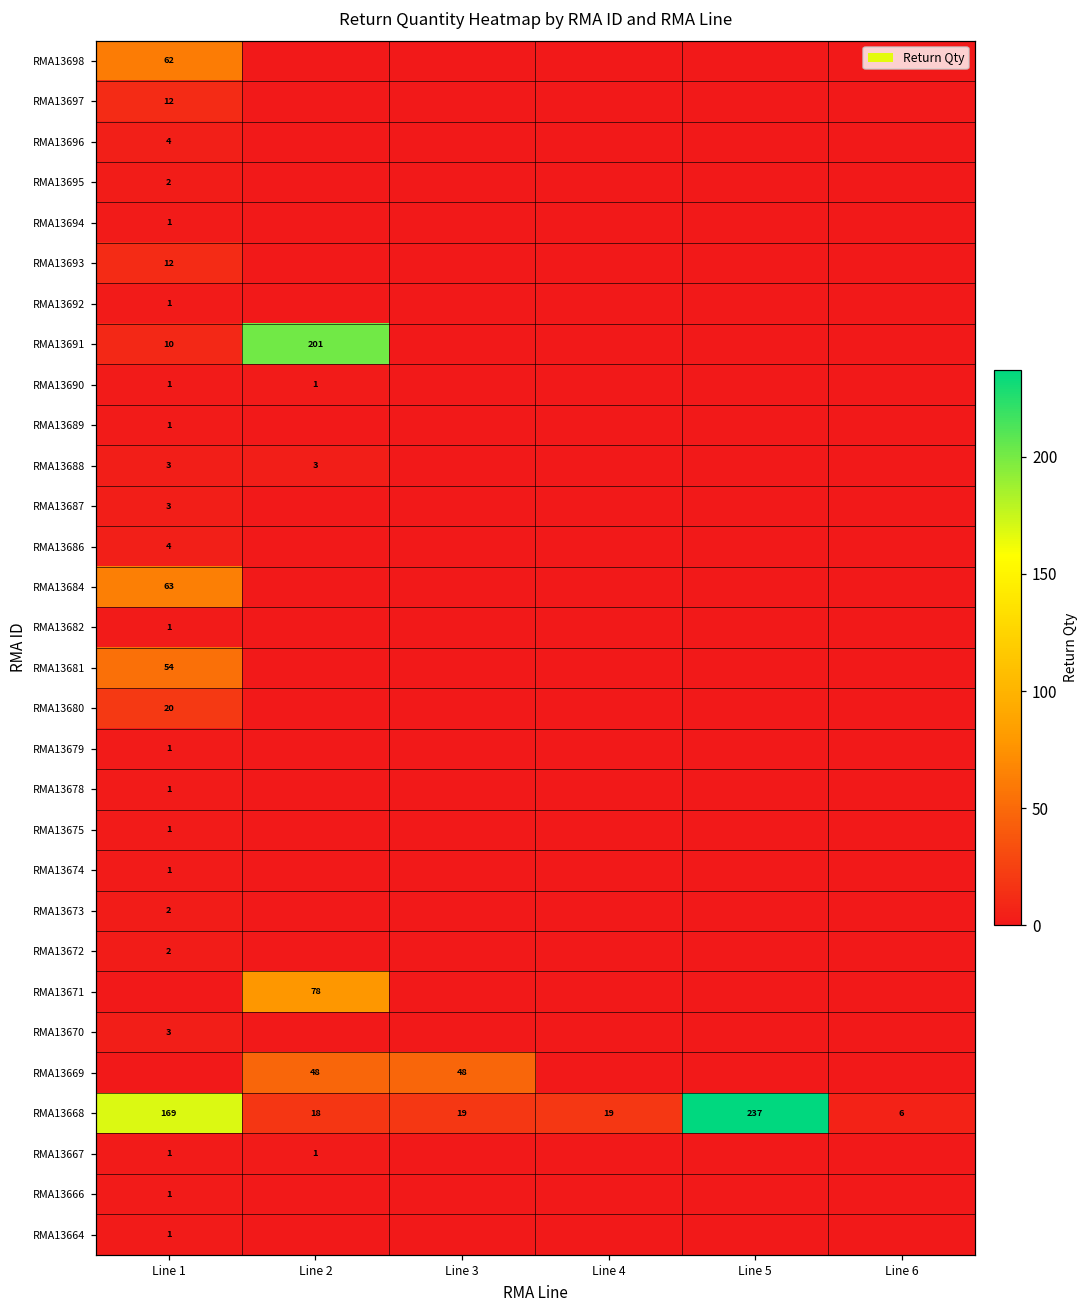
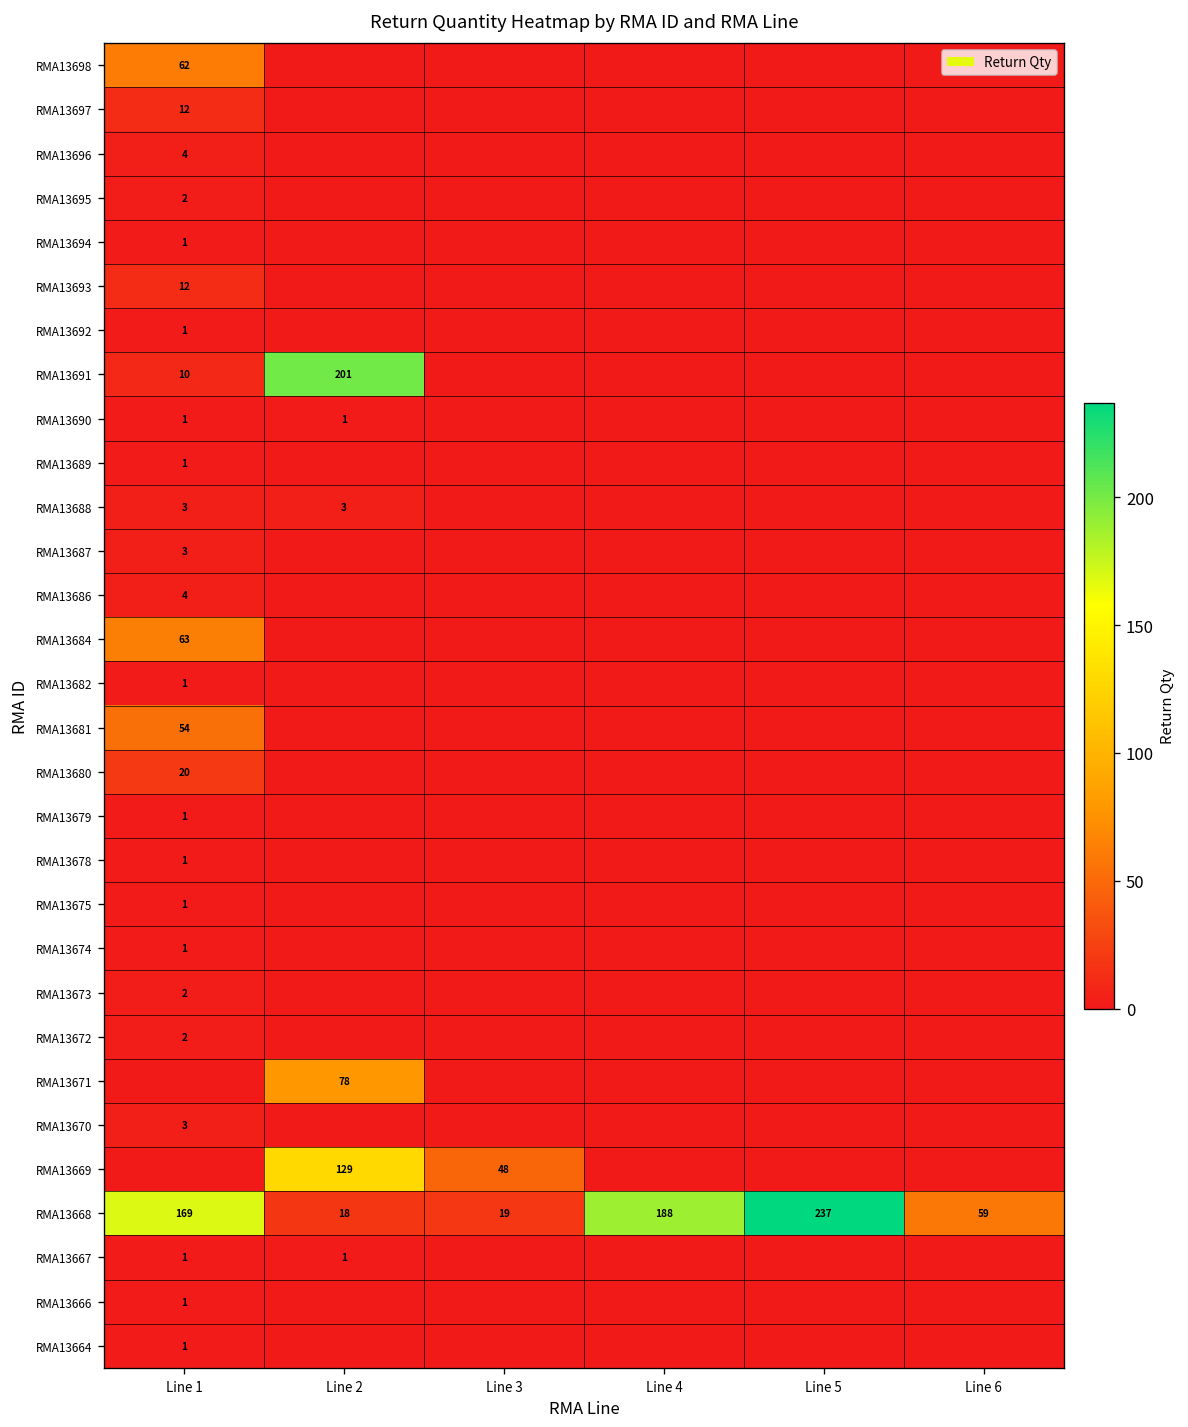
RMA13669, Line 2: 48 -> 129
RMA13668, Line 4: 19 -> 188
RMA13668, Line 6: 6 -> 59
